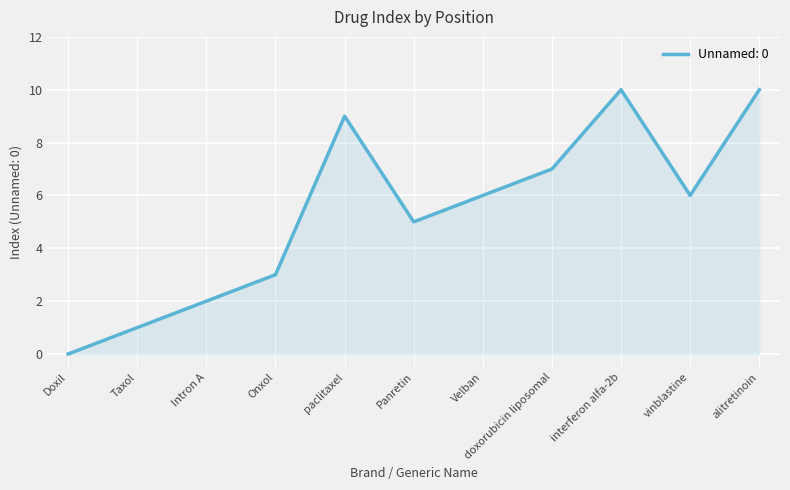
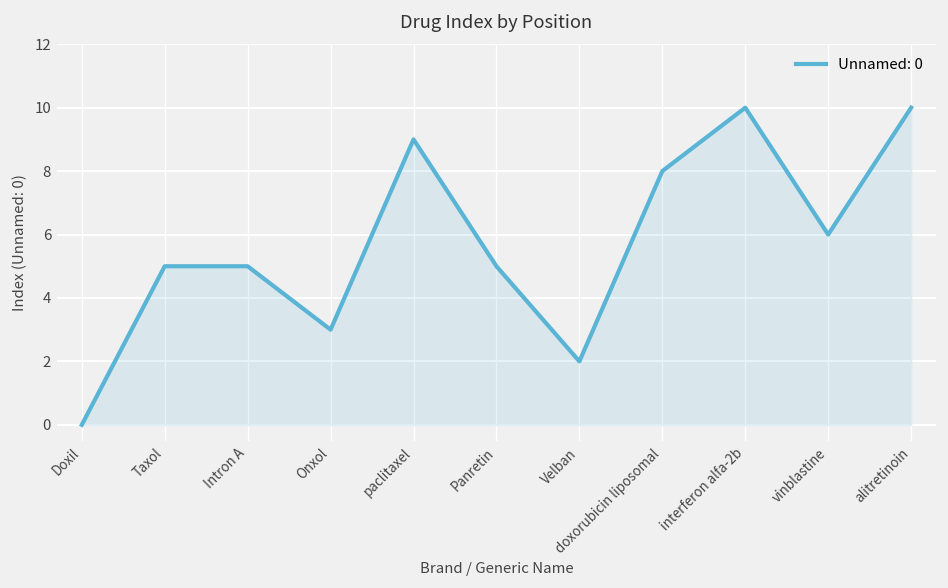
Taxol: 1 -> 5
Intron A: 2 -> 5
Velban: 6 -> 2
doxorubicin liposomal: 7 -> 8
